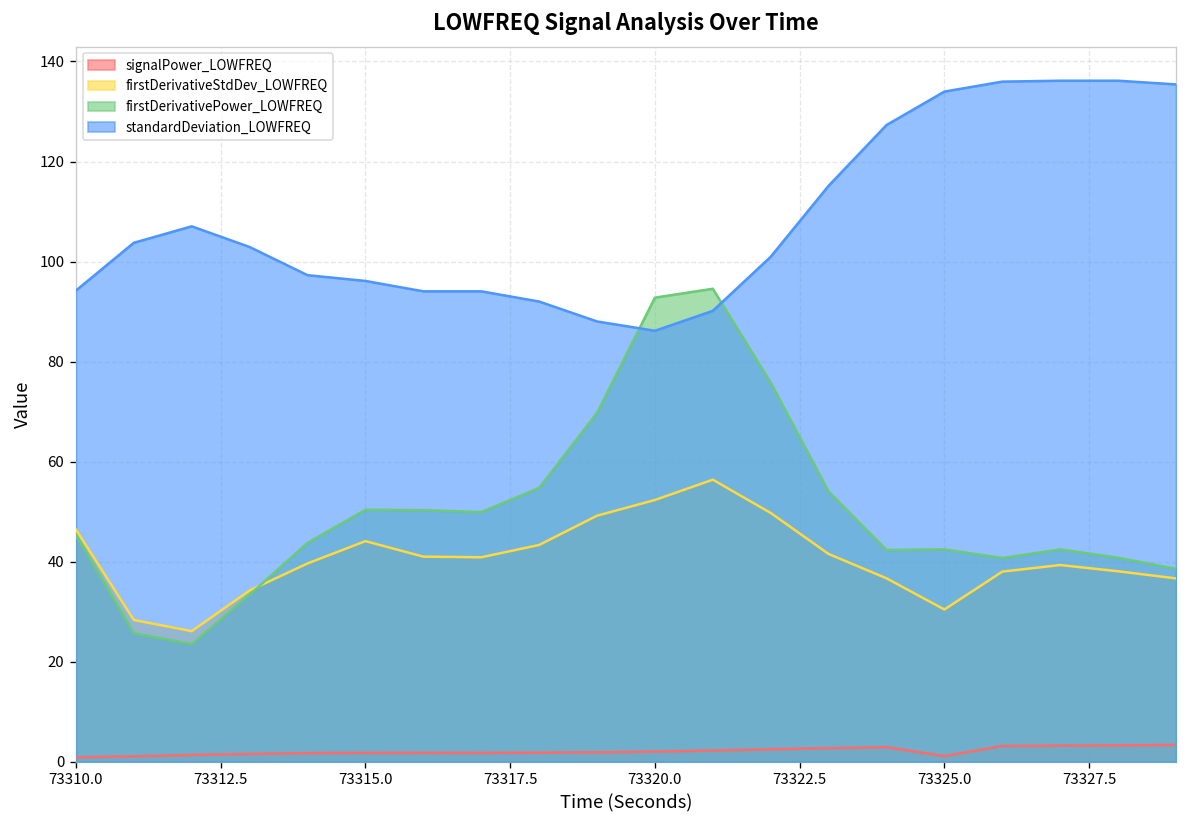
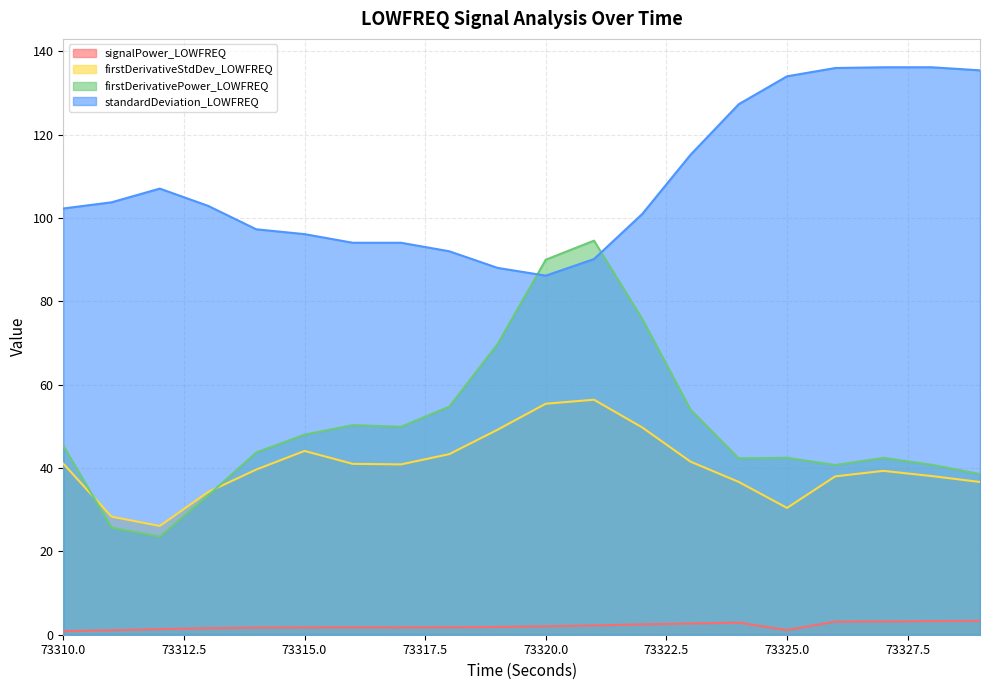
firstDerivativeStdDev_LOWFREQ, 73310.0: 46 -> 41
standardDeviation_LOWFREQ, 73310.0: 94 -> 102
firstDerivativePower_LOWFREQ, 73315.0: 50 -> 48
firstDerivativeStdDev_LOWFREQ, 73320.0: 52 -> 55
firstDerivativePower_LOWFREQ, 73320.0: 93 -> 90
